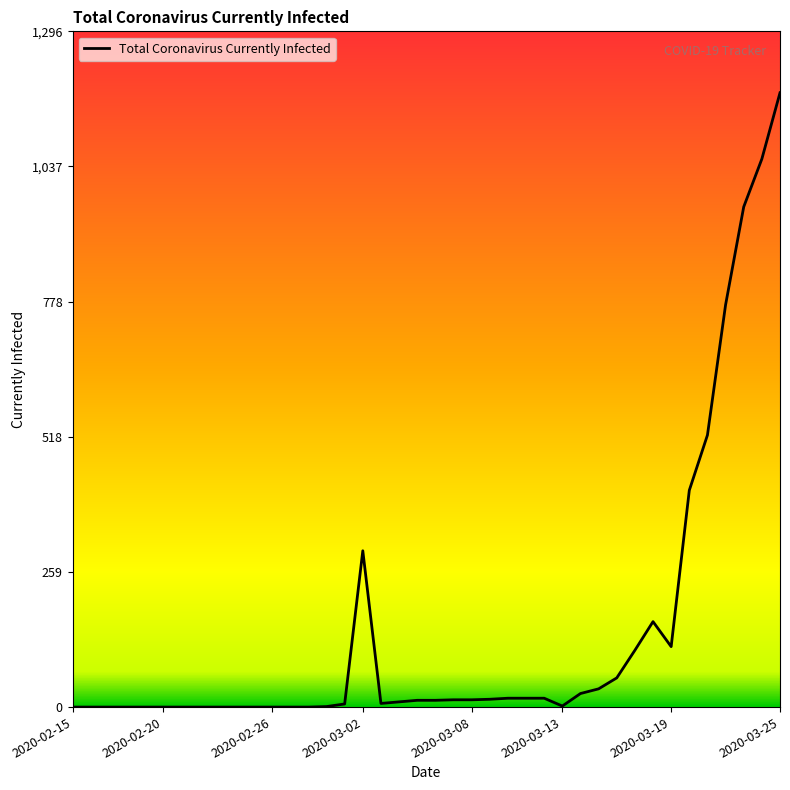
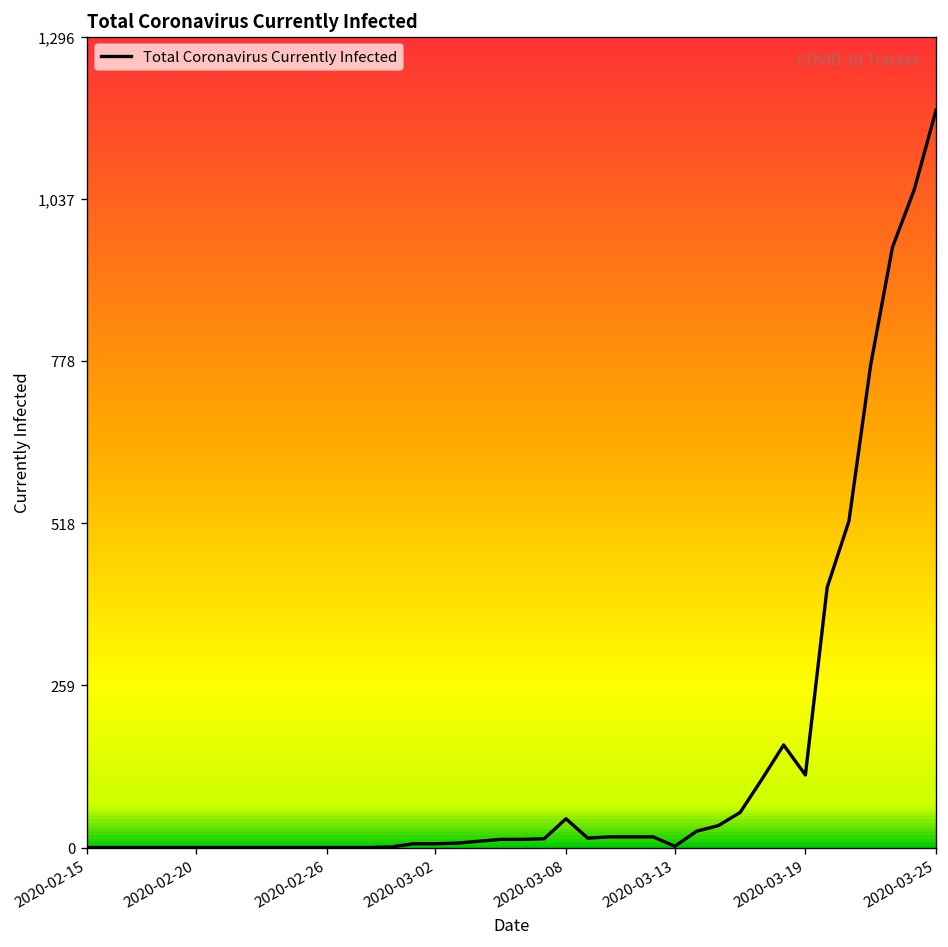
2020-03-02: 300 -> 10
2020-03-08: 10 -> 50
